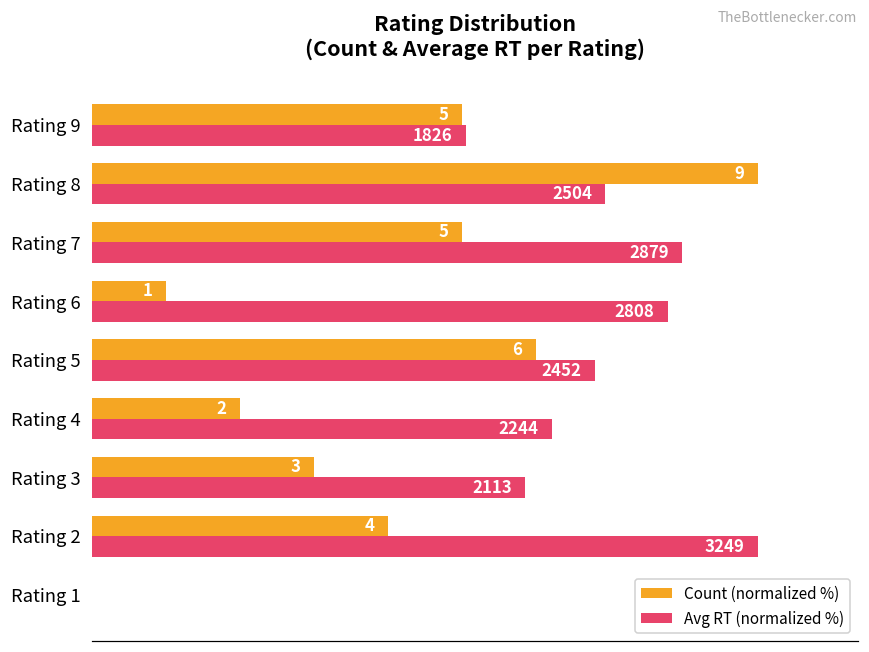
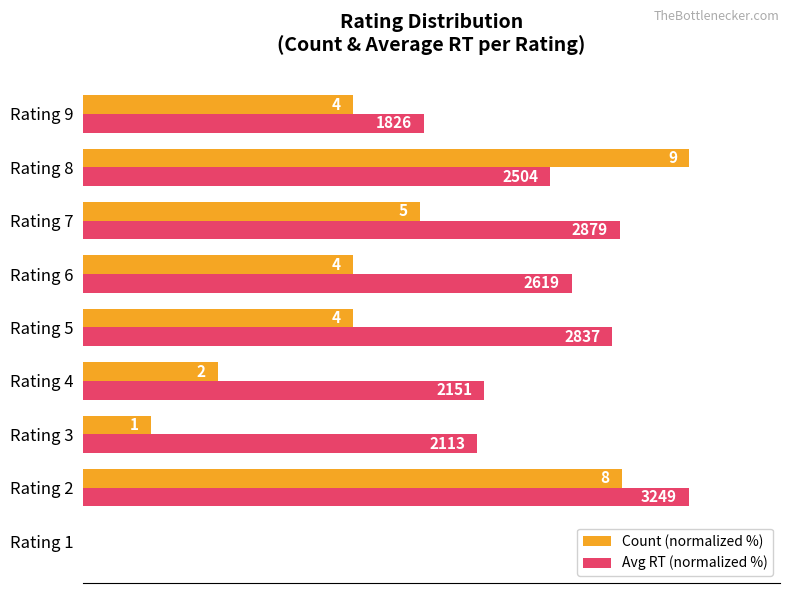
Count (normalized %), Rating 9: 5 -> 4
Count (normalized %), Rating 6: 1 -> 4
Avg RT (normalized %), Rating 6: 2808 -> 2619
Count (normalized %), Rating 5: 6 -> 4
Avg RT (normalized %), Rating 5: 2452 -> 2837
Avg RT (normalized %), Rating 4: 2244 -> 2151
Count (normalized %), Rating 3: 3 -> 1
Count (normalized %), Rating 2: 4 -> 8
